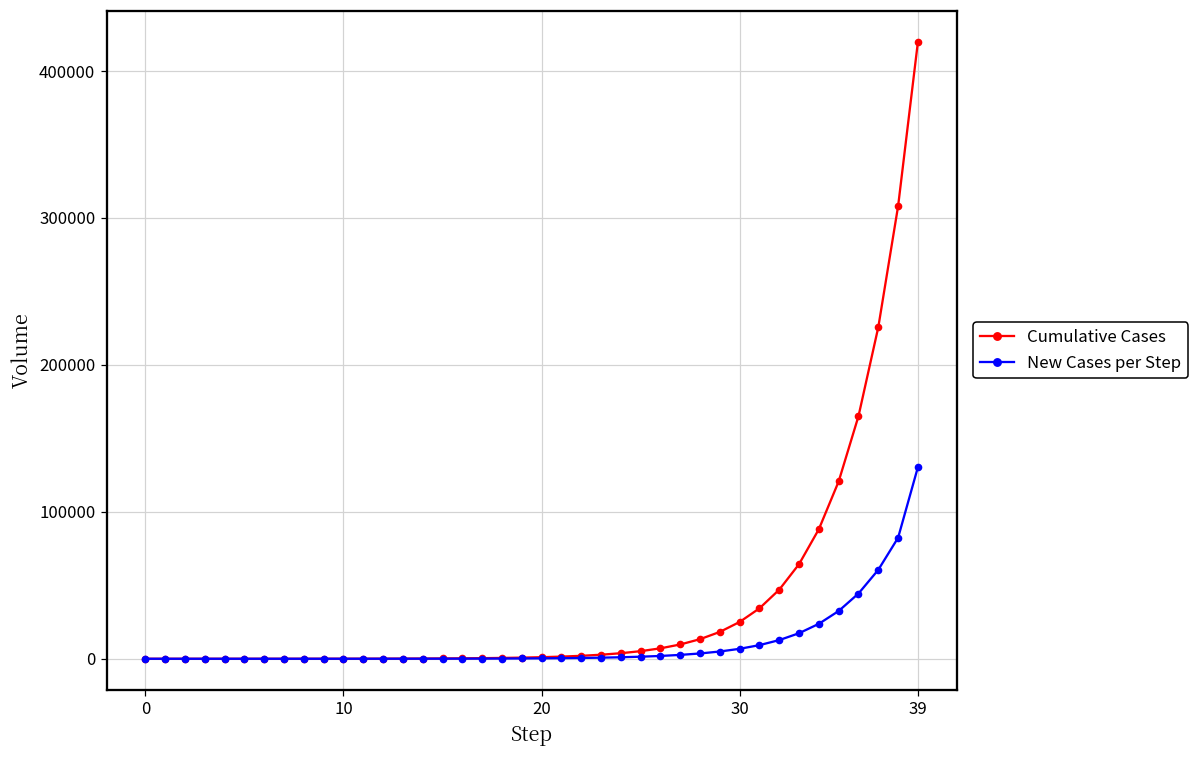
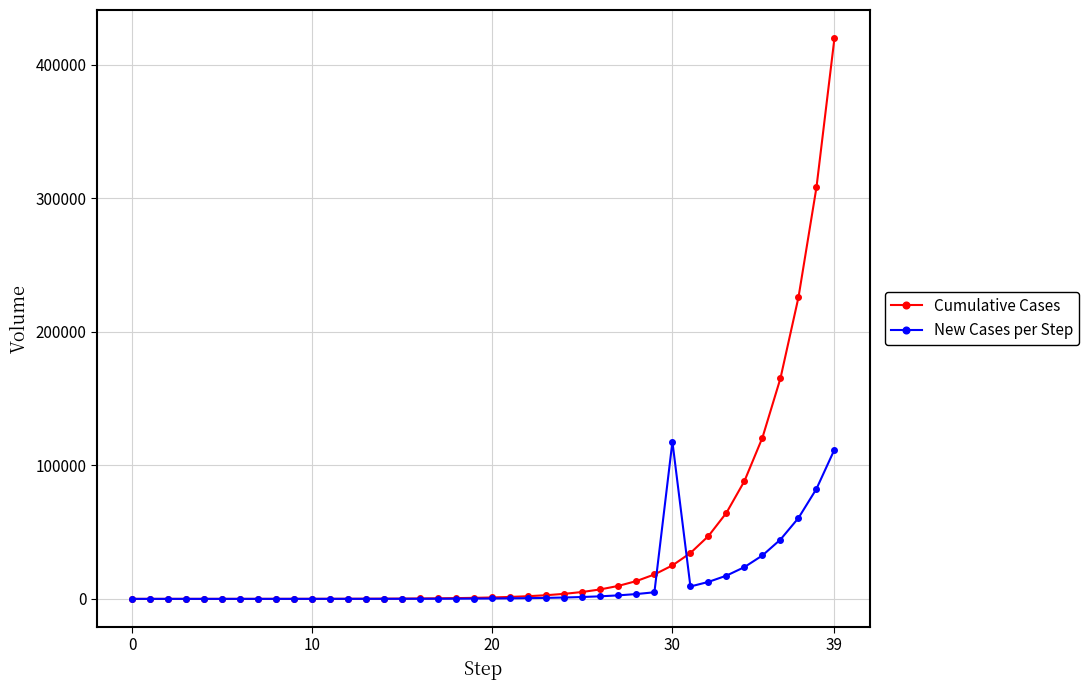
New Cases per Step, 30: 7000 -> 118000
New Cases per Step, 39: 130000 -> 112000
